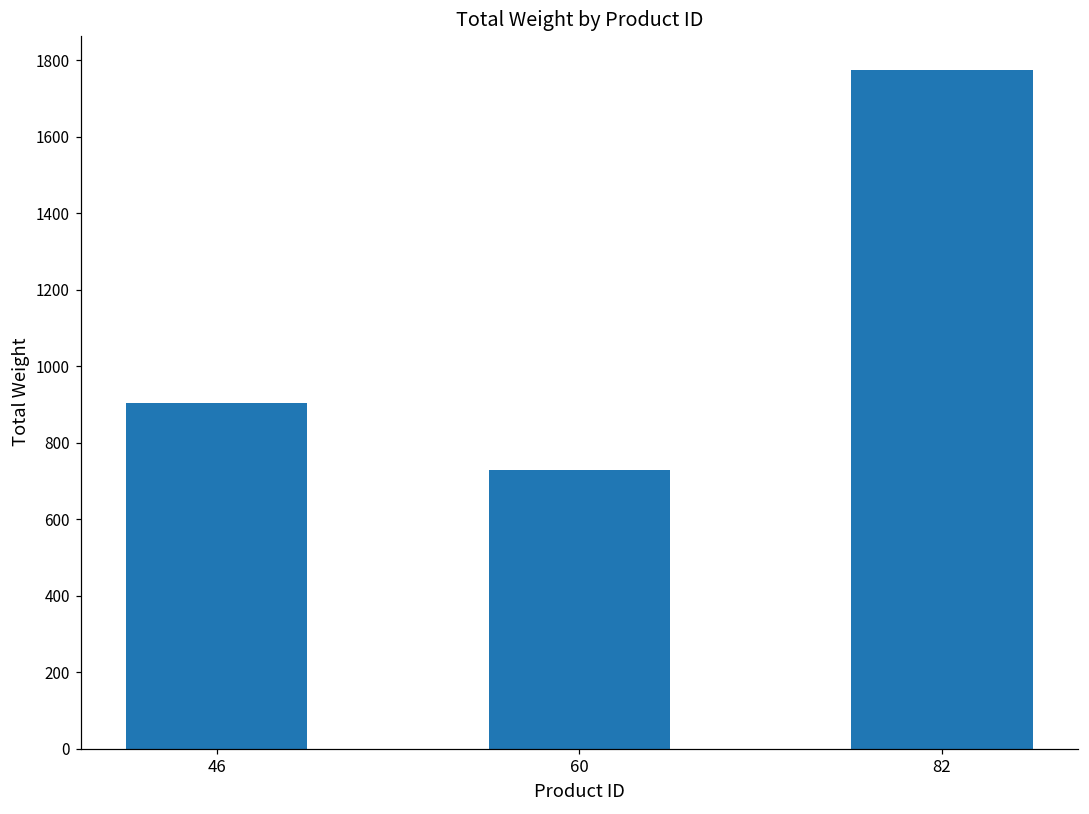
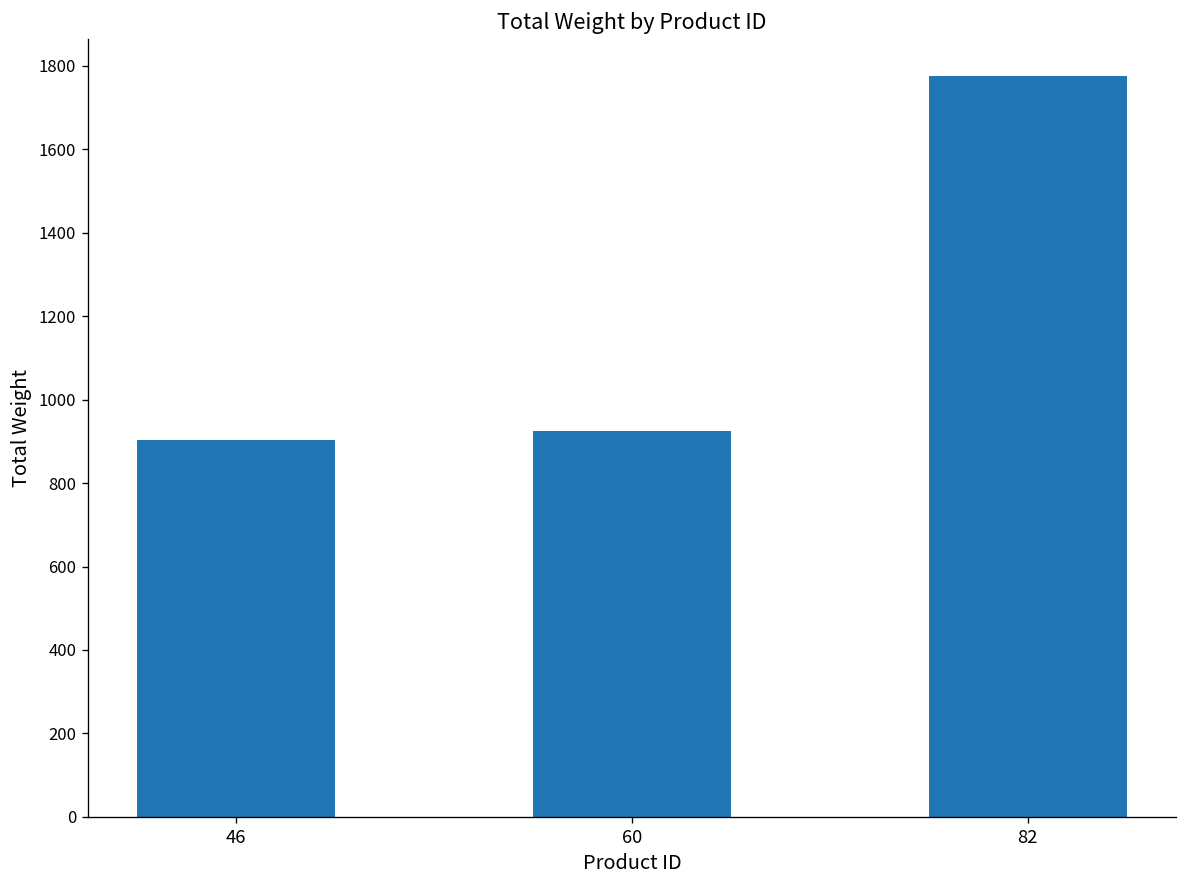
60: 730 -> 920
